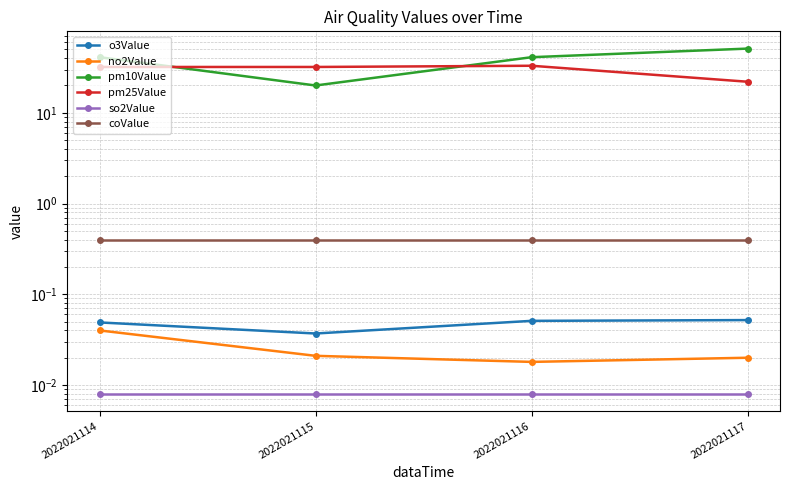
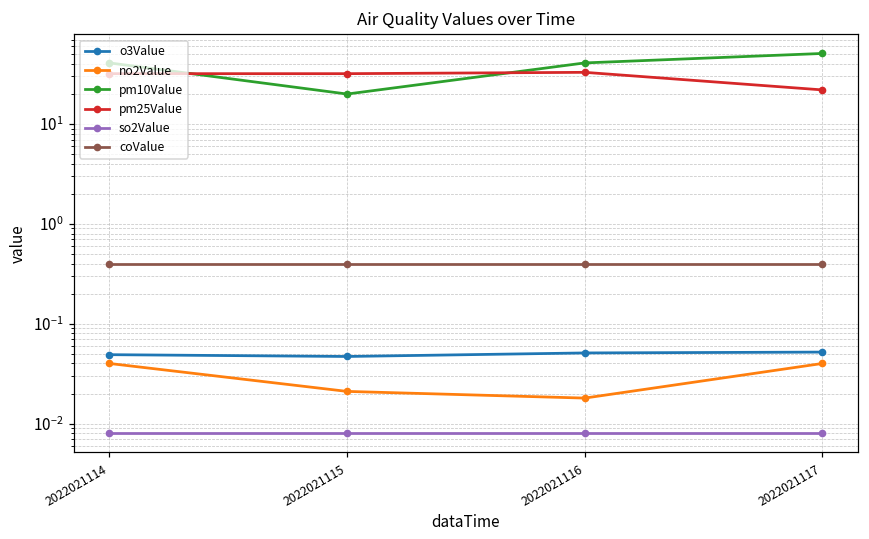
o3Value, 2022021115: 0.037 -> 0.05
no2Value, 2022021117: 0.02 -> 0.04
